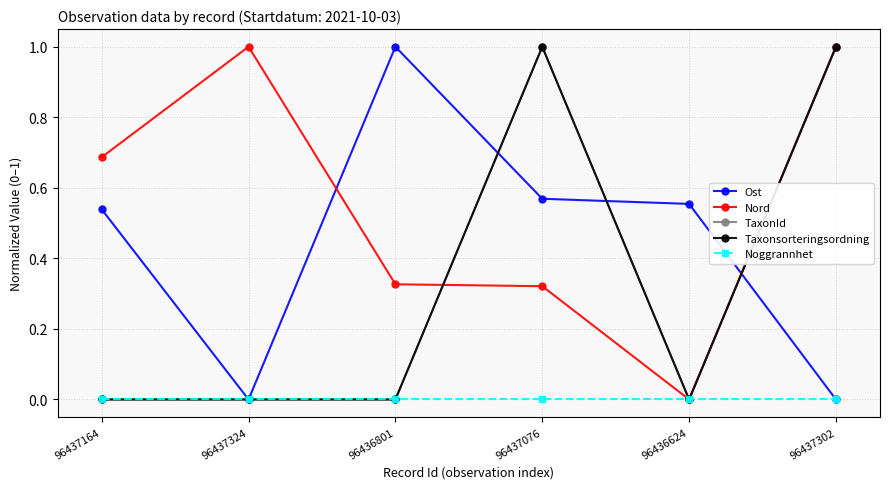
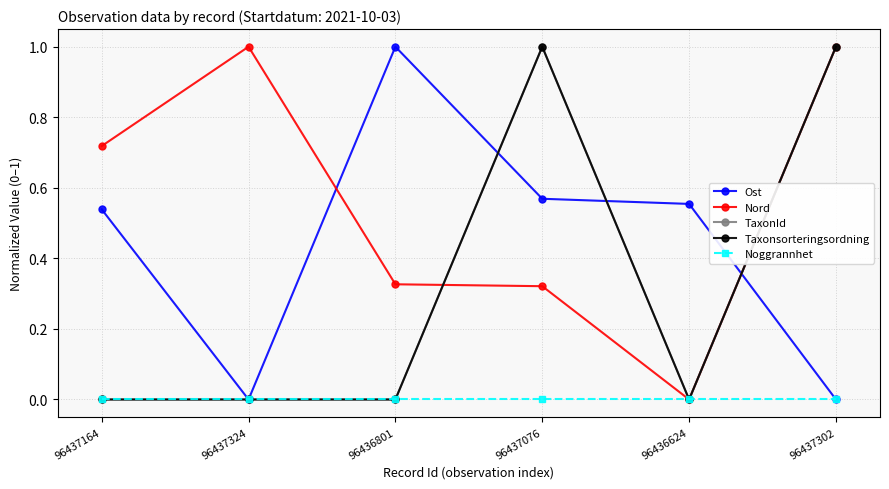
Nord, 96437164: 0.69 -> 0.72
